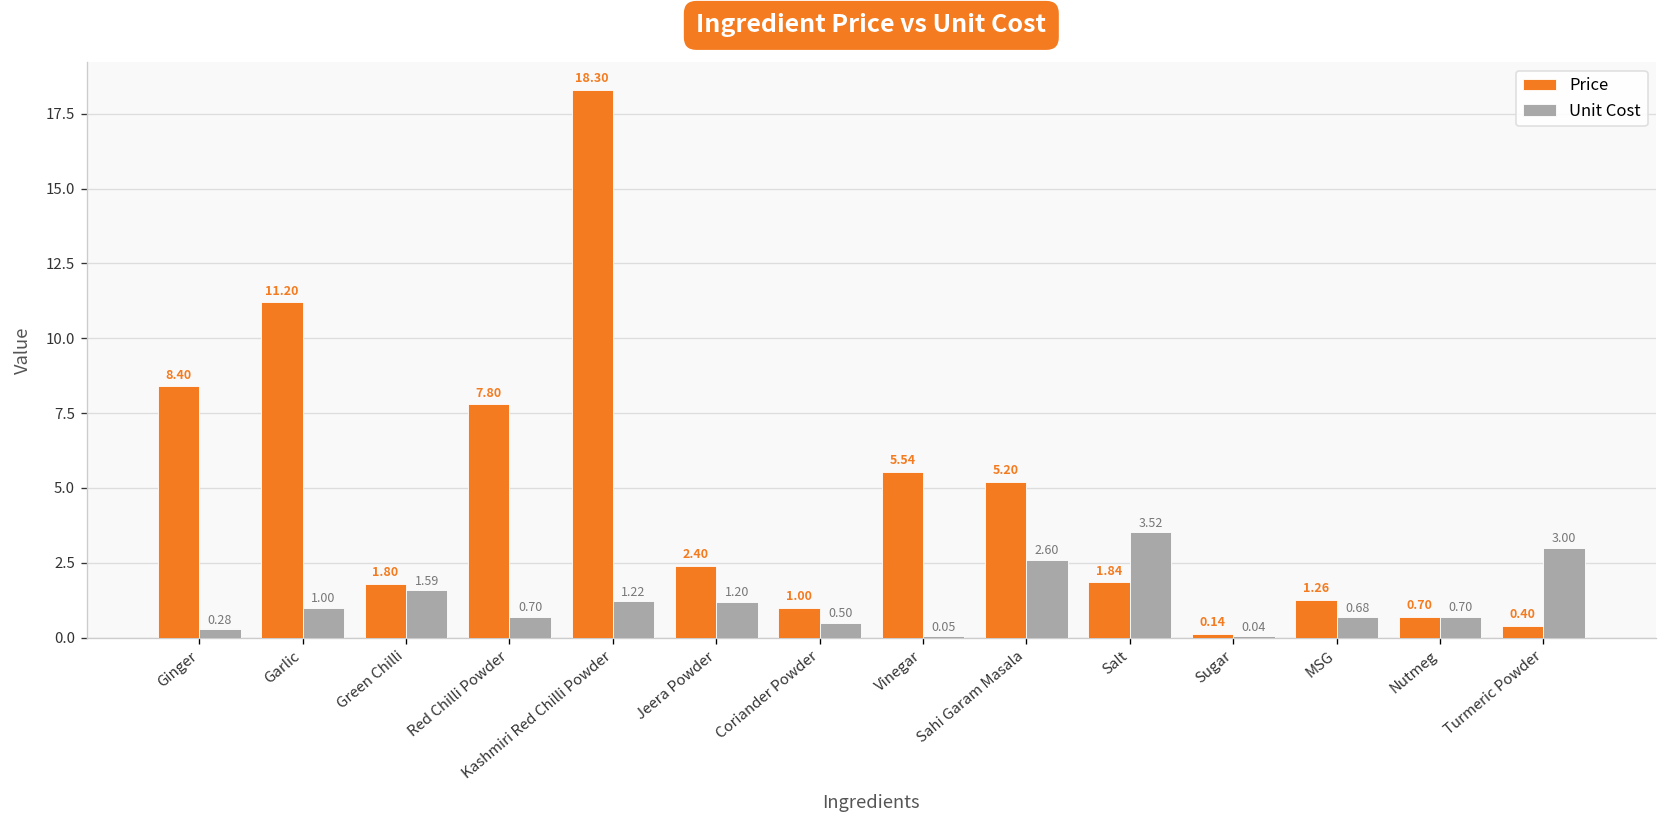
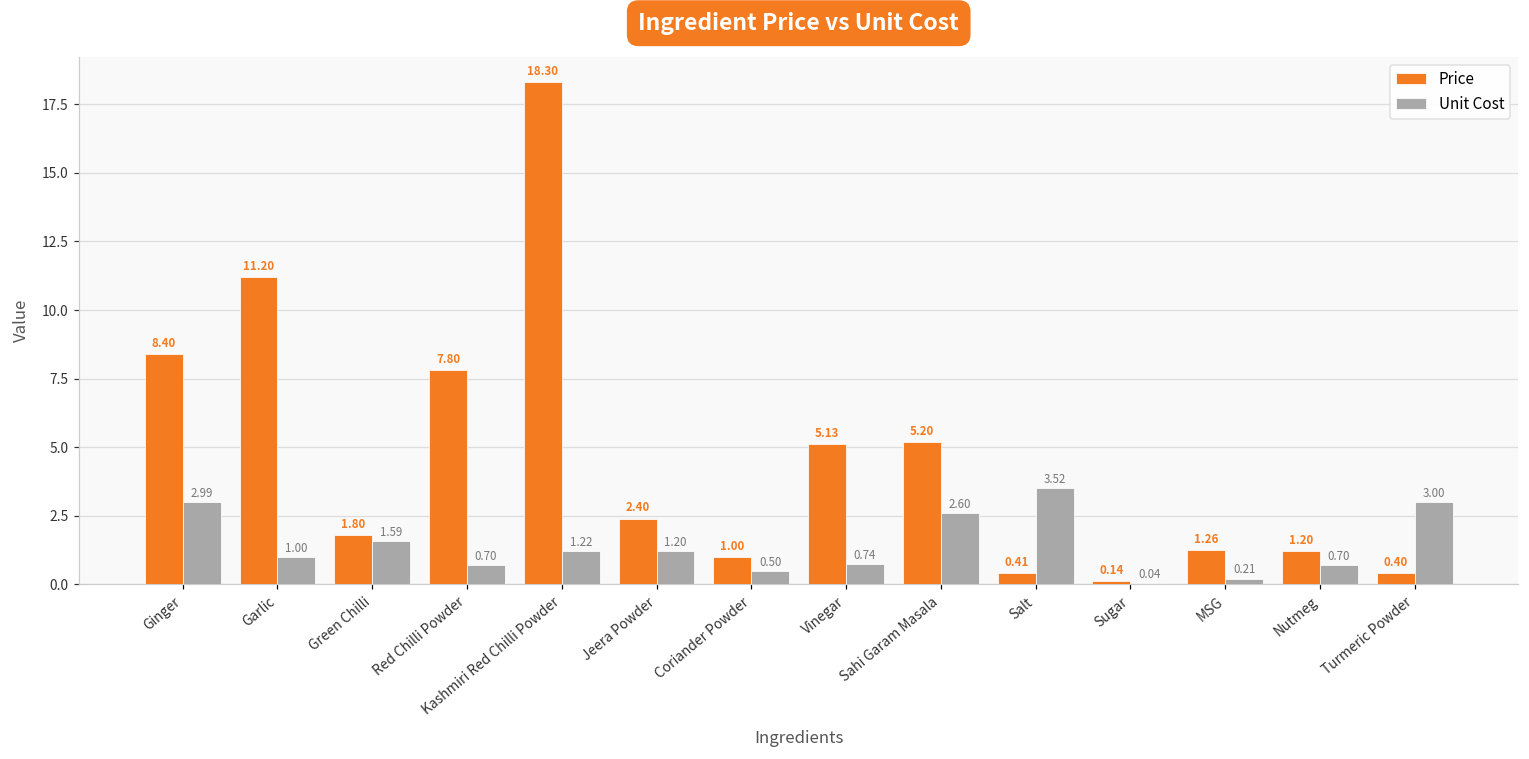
Unit Cost, Ginger: 0.28 -> 2.99
Price, Vinegar: 5.54 -> 5.13
Unit Cost, Vinegar: 0.05 -> 0.74
Price, Salt: 1.84 -> 0.41
Unit Cost, MSG: 0.68 -> 0.21
Price, Nutmeg: 0.70 -> 1.20
